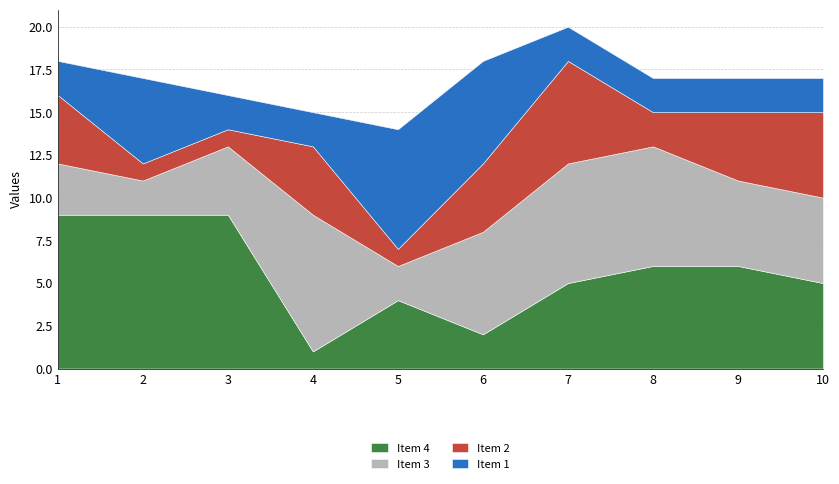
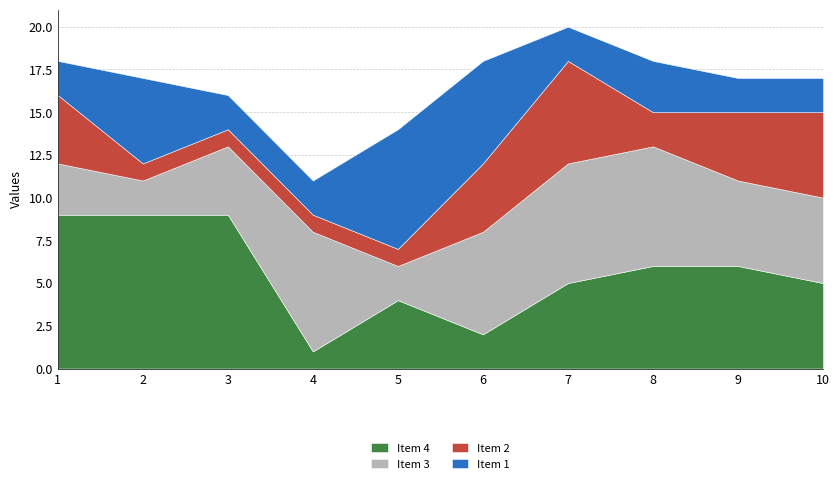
Item 3, 4: 8 -> 7
Item 2, 4: 4 -> 1
Item 1, 8: 2 -> 3
